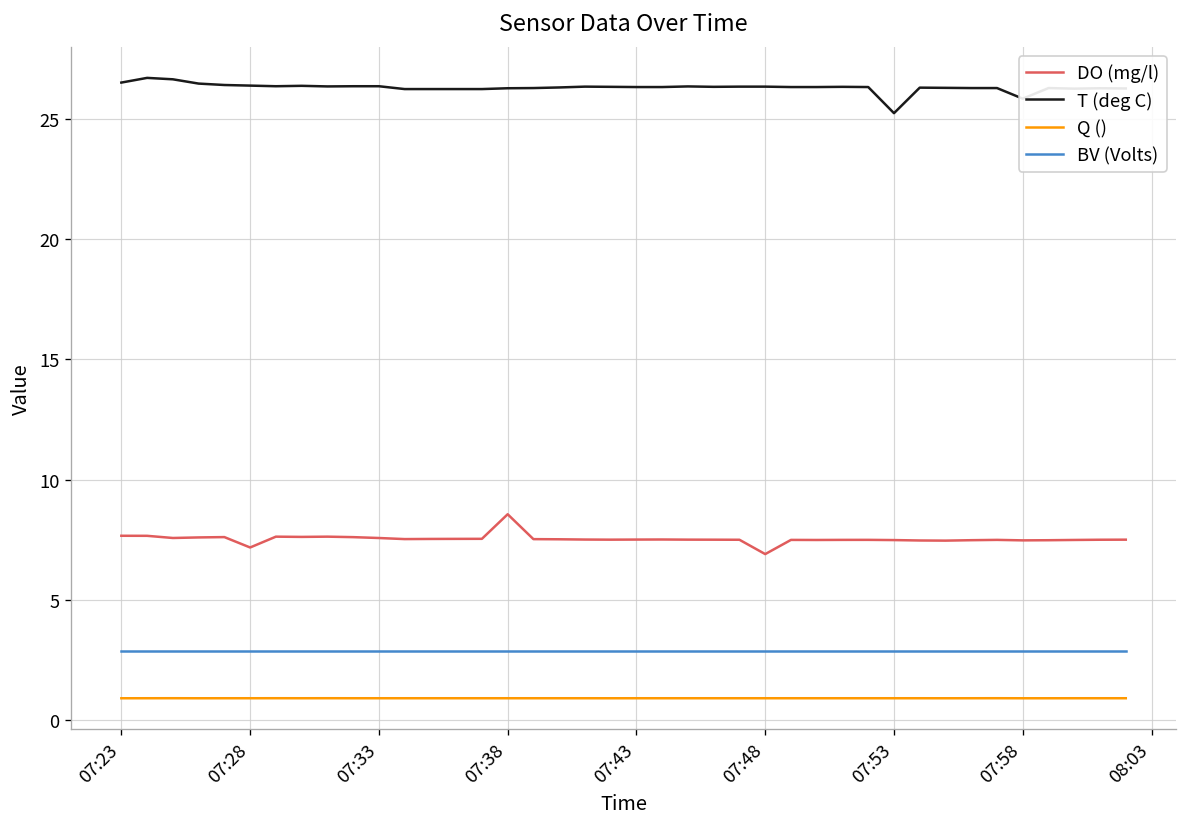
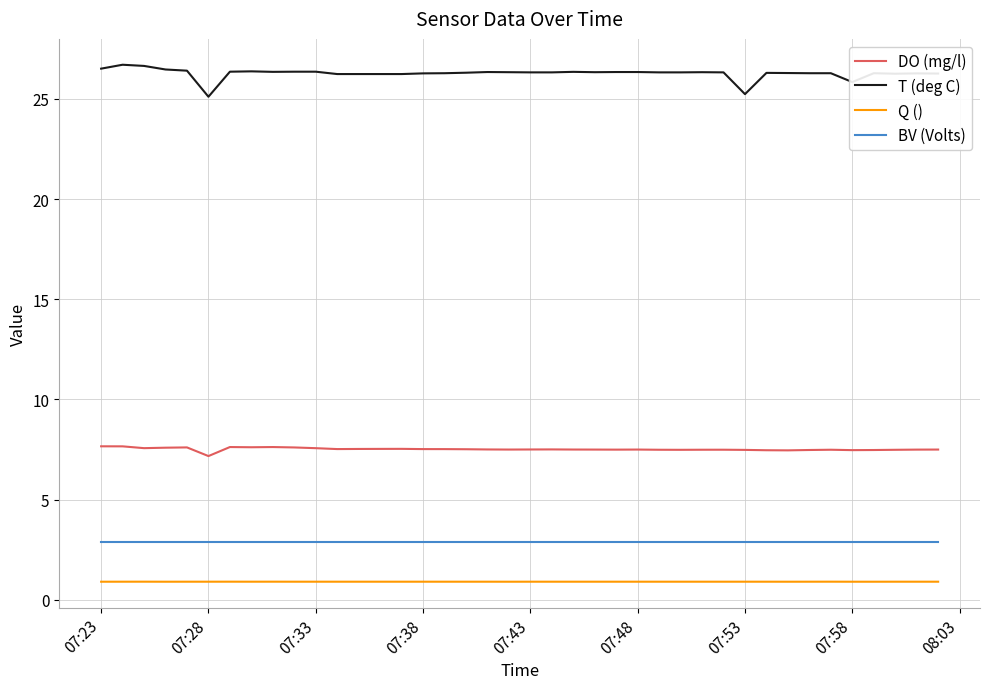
T (deg C), 07:28: 26.4 -> 25.1
DO (mg/l), 07:38: 8.6 -> 7.5
DO (mg/l), 07:48: 6.9 -> 7.5
